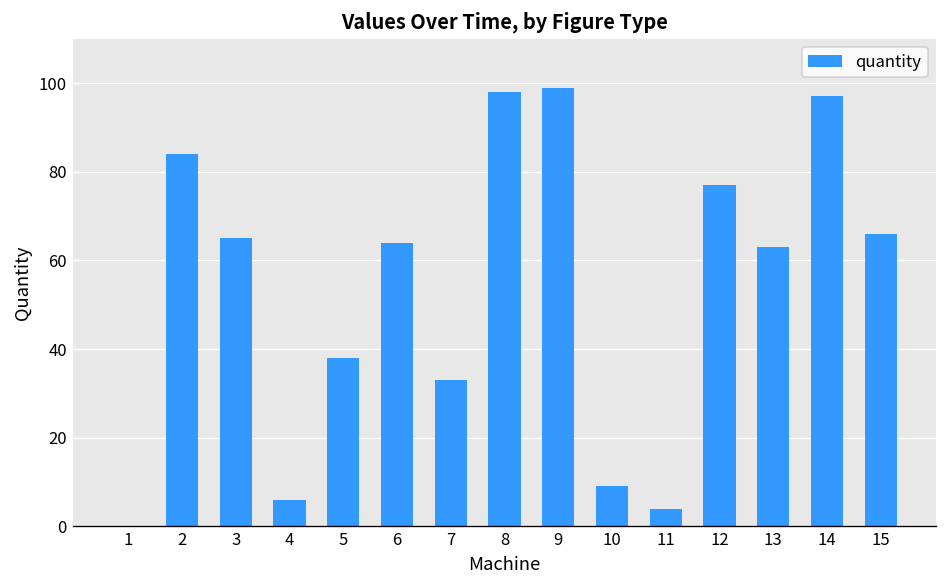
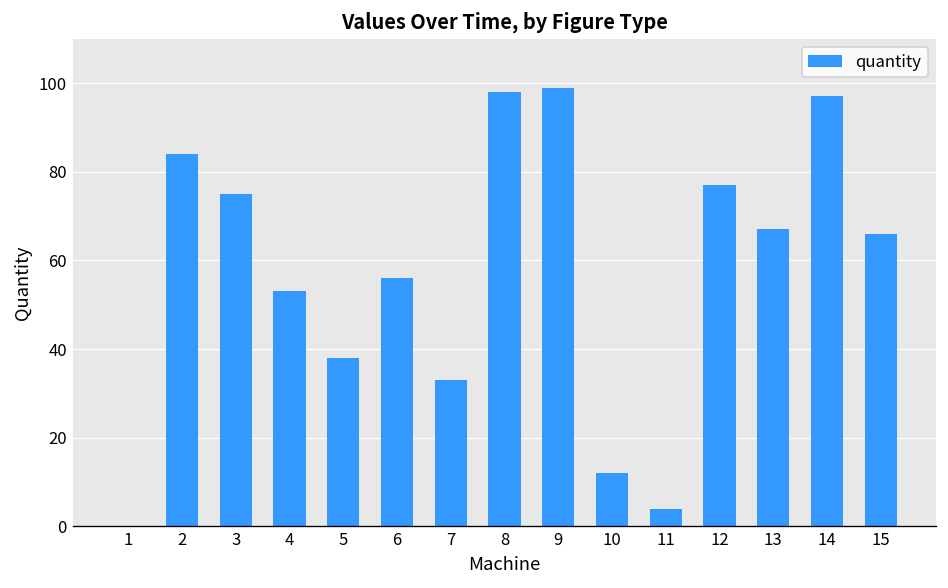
3: 65 -> 75
4: 6 -> 53
6: 64 -> 56
10: 9 -> 12
13: 63 -> 67
